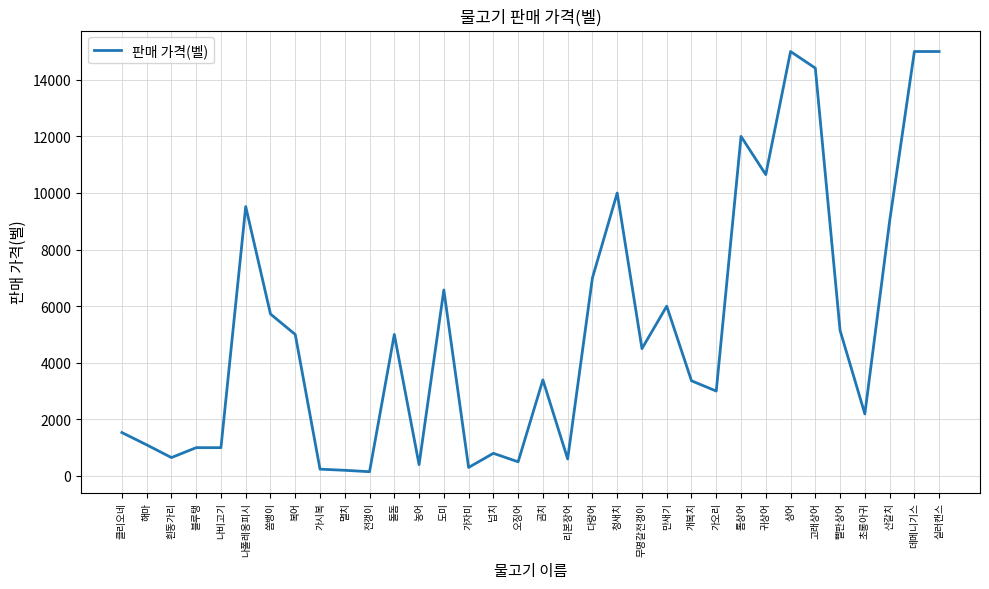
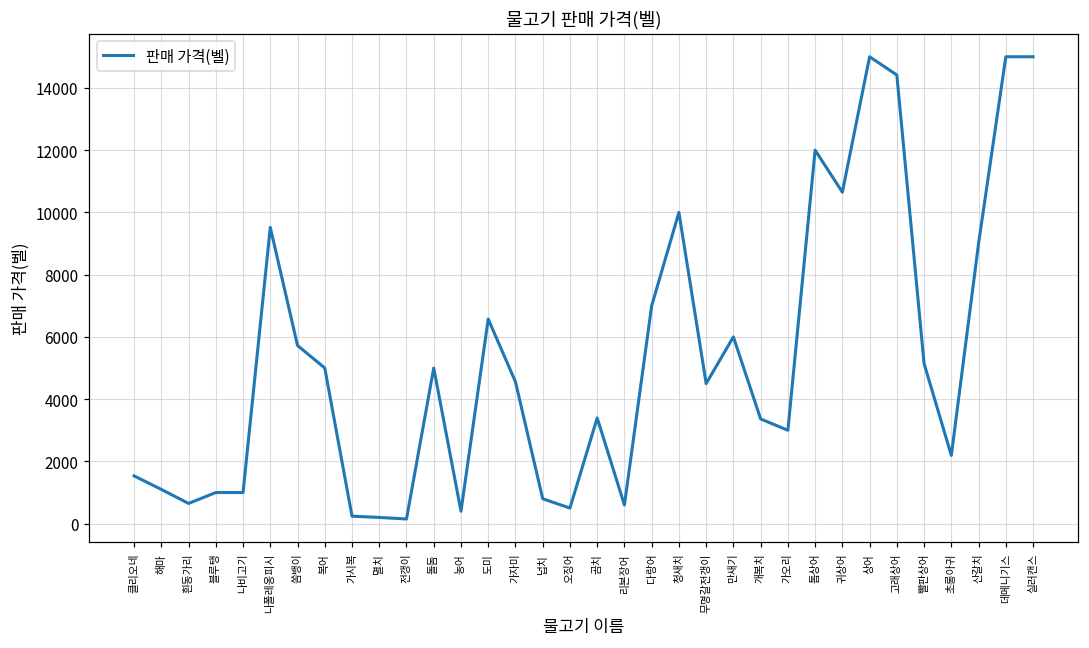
가자미: 300 -> 4600
